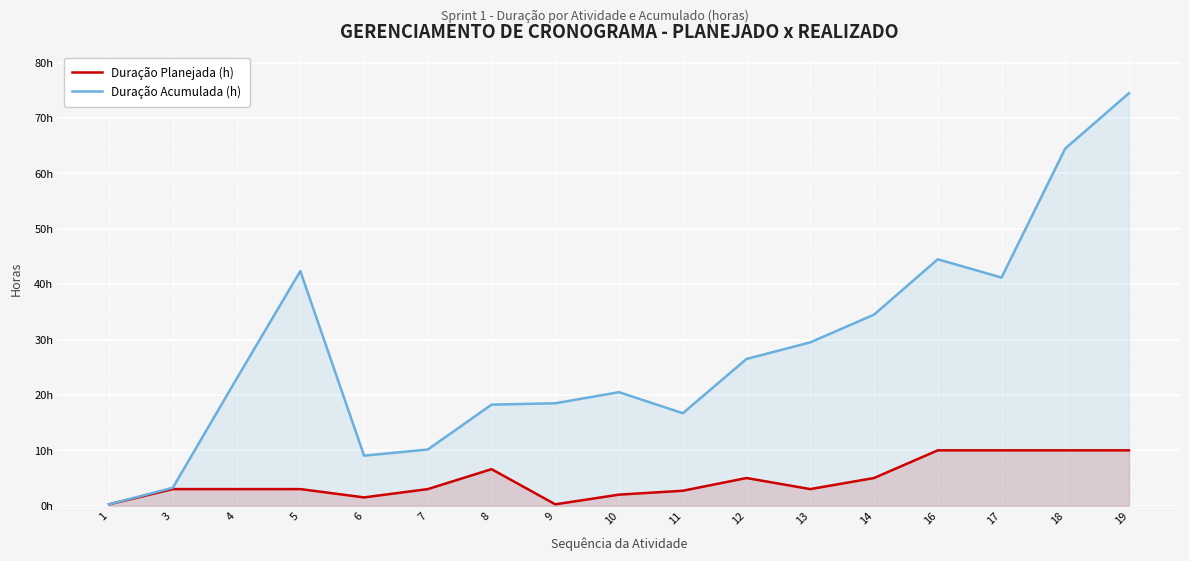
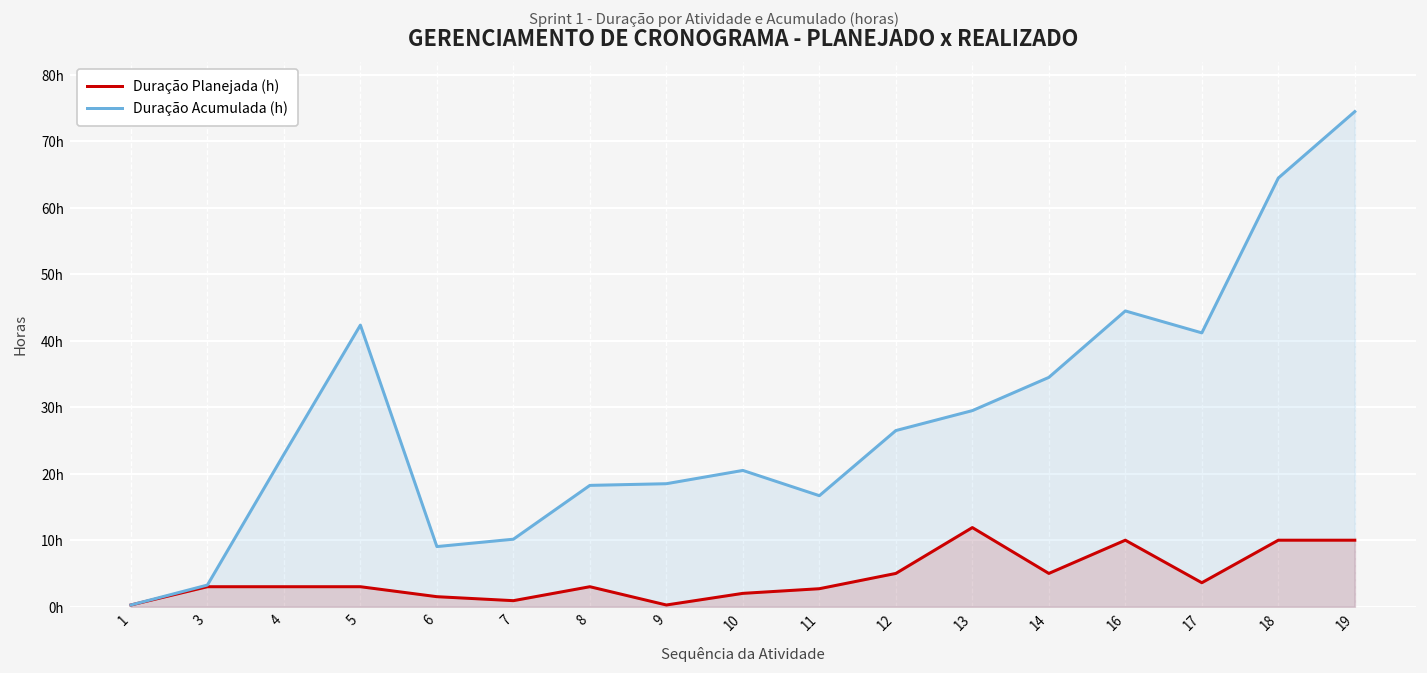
Duração Planejada (h), 7: 3h -> 1h
Duração Planejada (h), 8: 7h -> 3h
Duração Planejada (h), 13: 3h -> 12h
Duração Planejada (h), 17: 10h -> 4h
